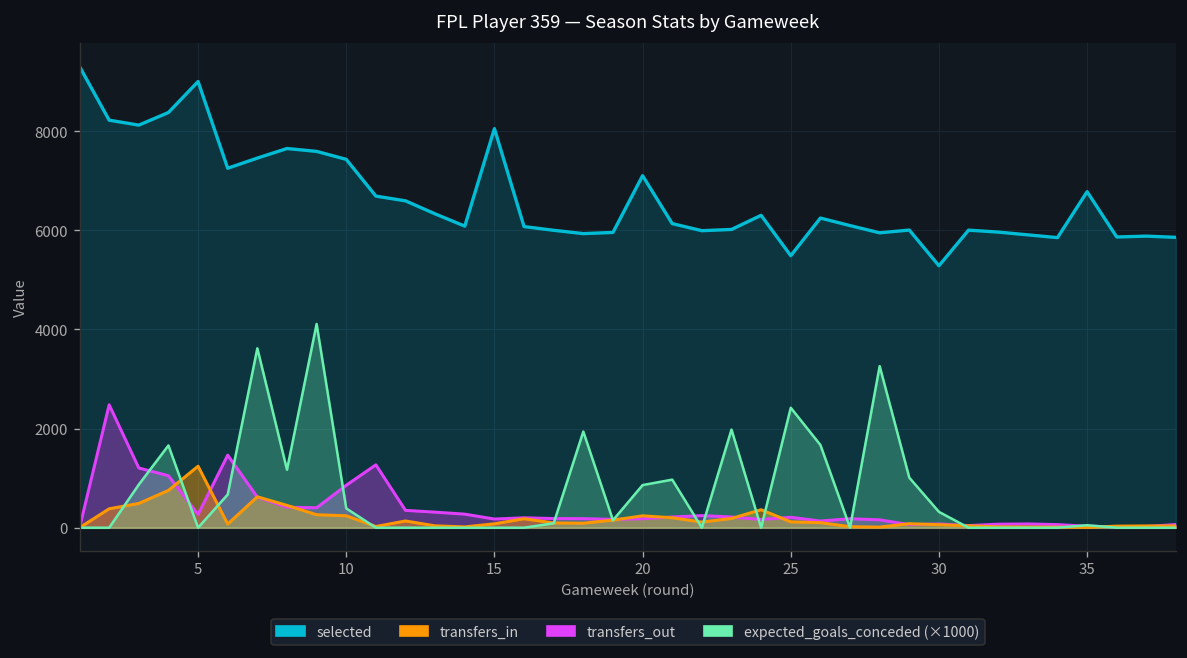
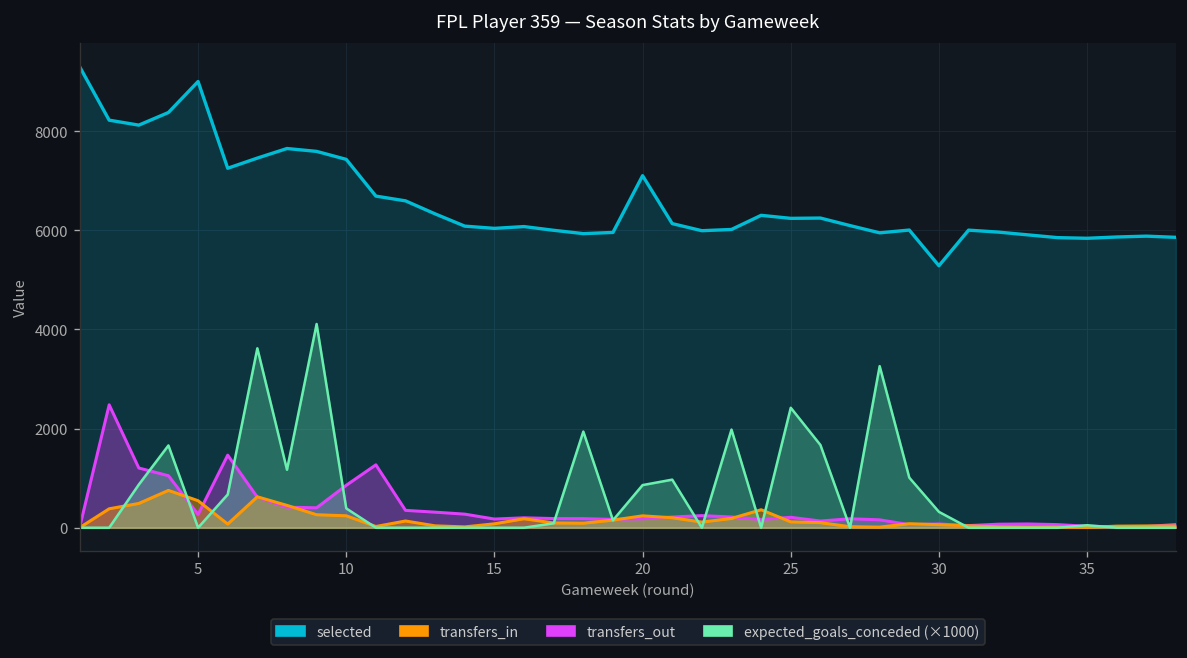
transfers_in, 5: 1200 -> 500
selected, 15: 8100 -> 6000
selected, 25: 5500 -> 6200
selected, 35: 6800 -> 5800
